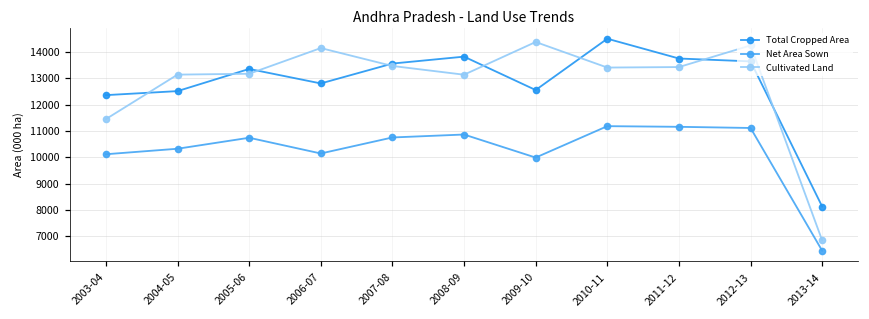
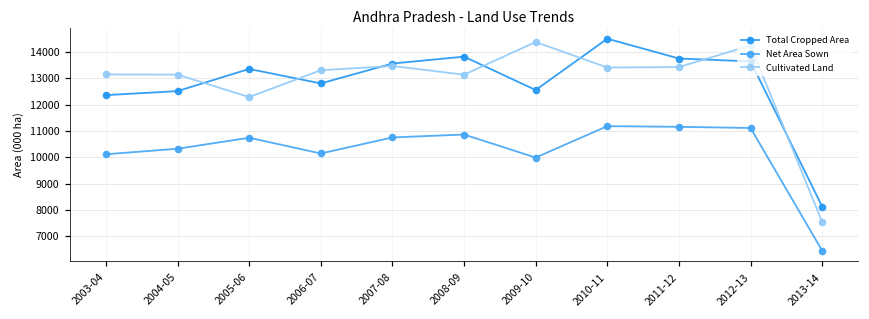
Cultivated Land, 2003-04: 11500 -> 13200
Cultivated Land, 2005-06: 13200 -> 12300
Cultivated Land, 2006-07: 14200 -> 13300
Cultivated Land, 2013-14: 6800 -> 7500
